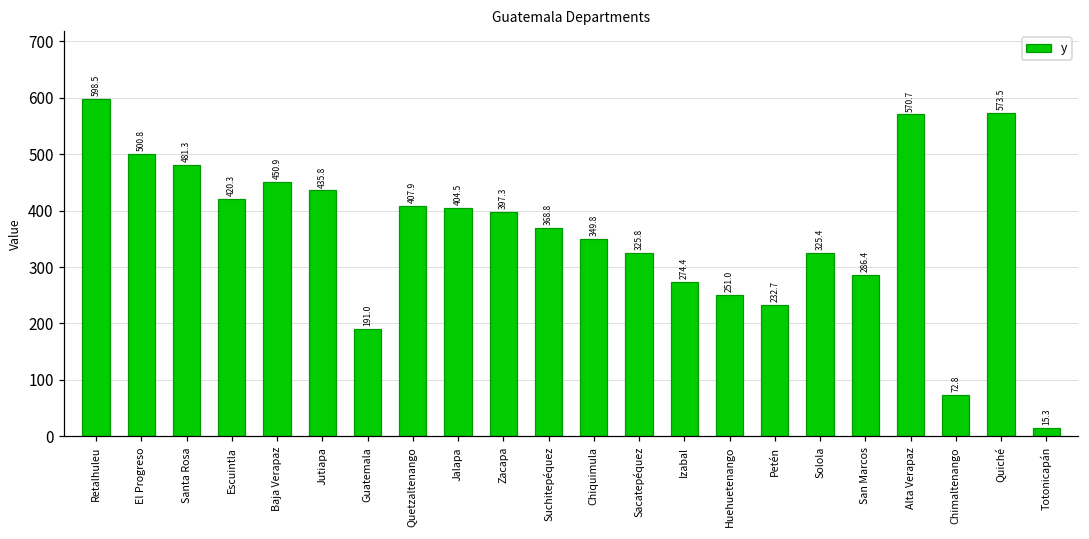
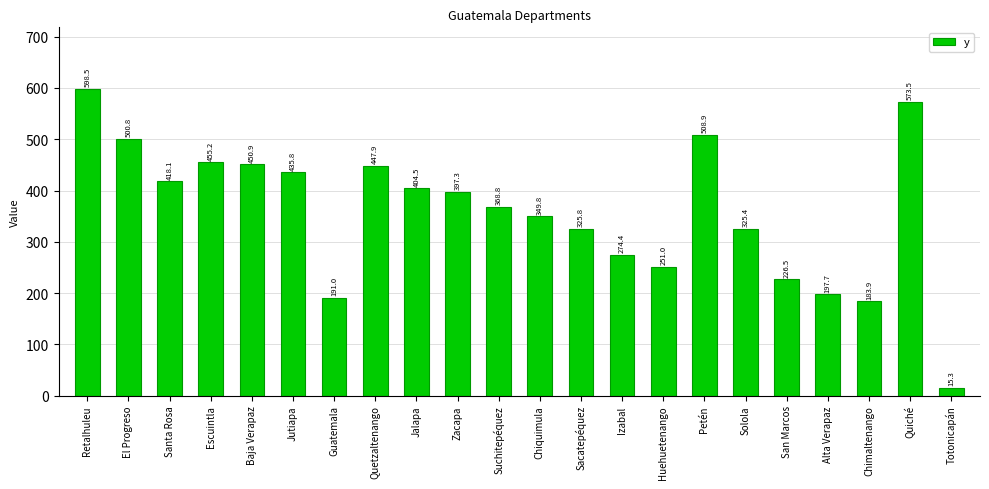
Santa Rosa: 481.3 -> 418.1
Escuintla: 420.3 -> 455.2
Quetzaltenango: 407.9 -> 447.9
Petén: 232.7 -> 508.9
San Marcos: 286.4 -> 226.5
Alta Verapaz: 570.7 -> 197.7
Chimaltenango: 72.8 -> 183.9
